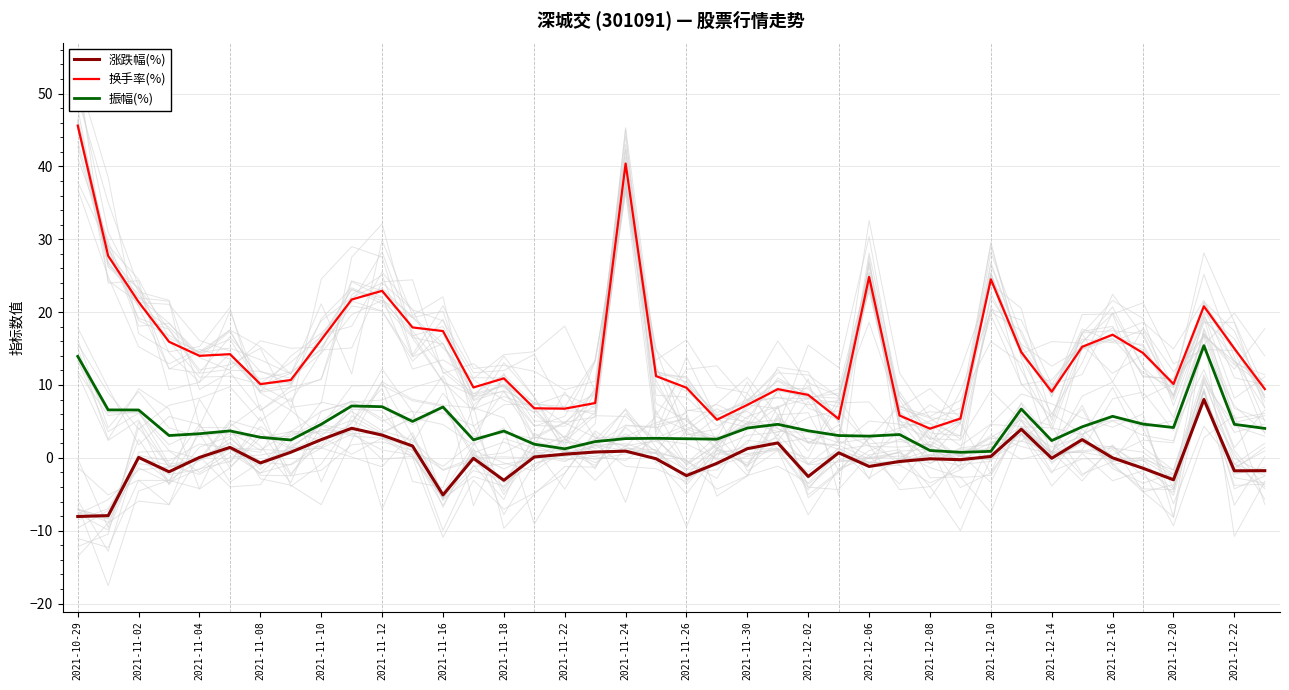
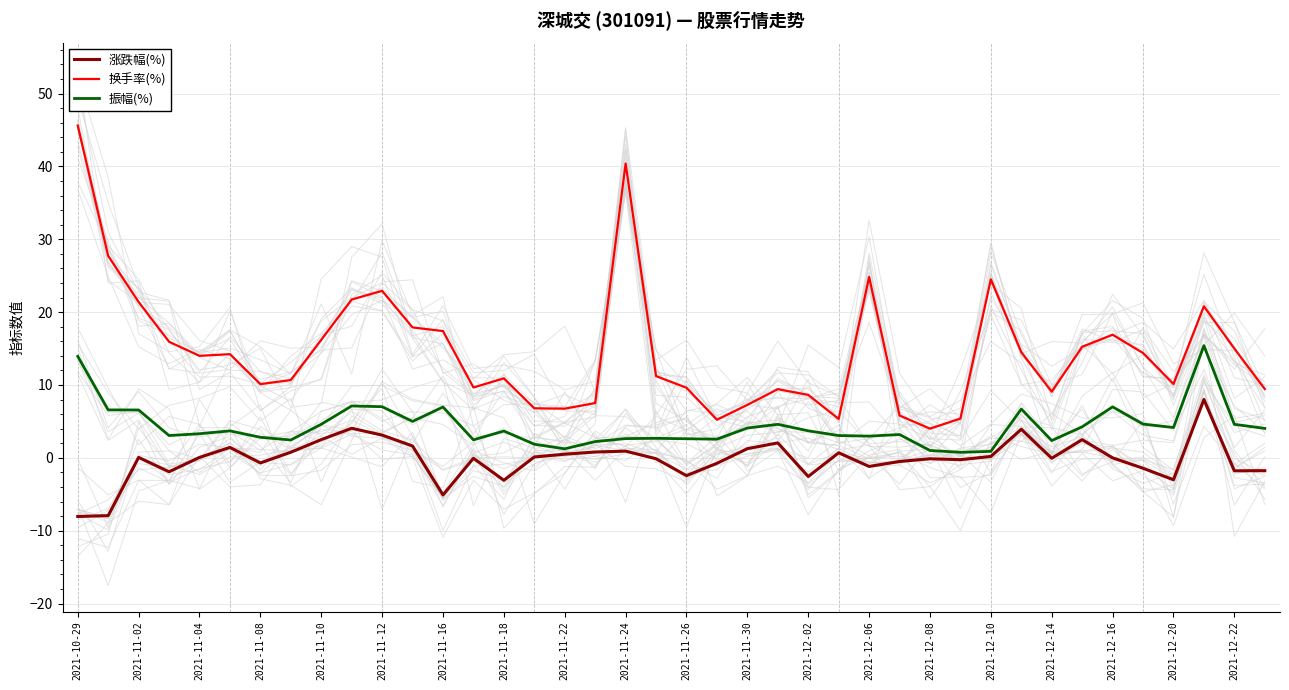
振幅(%), 2021-12-16: 6 -> 7
